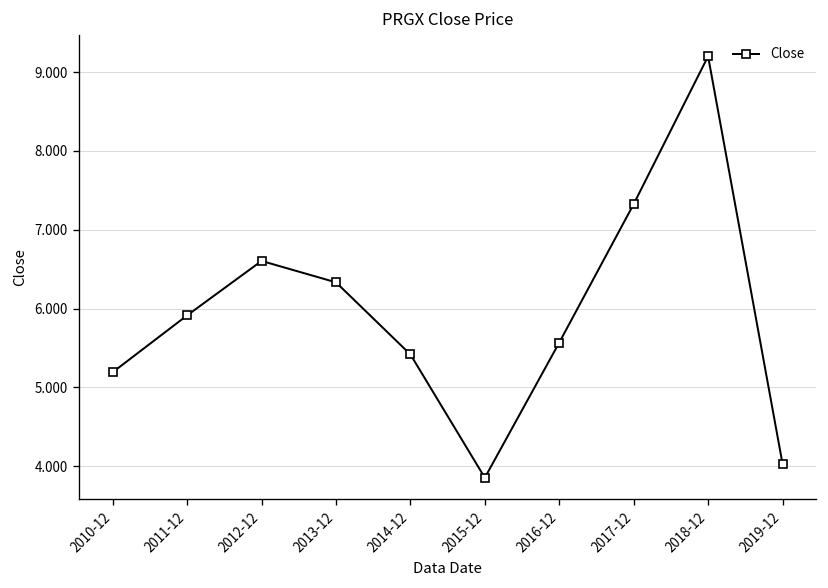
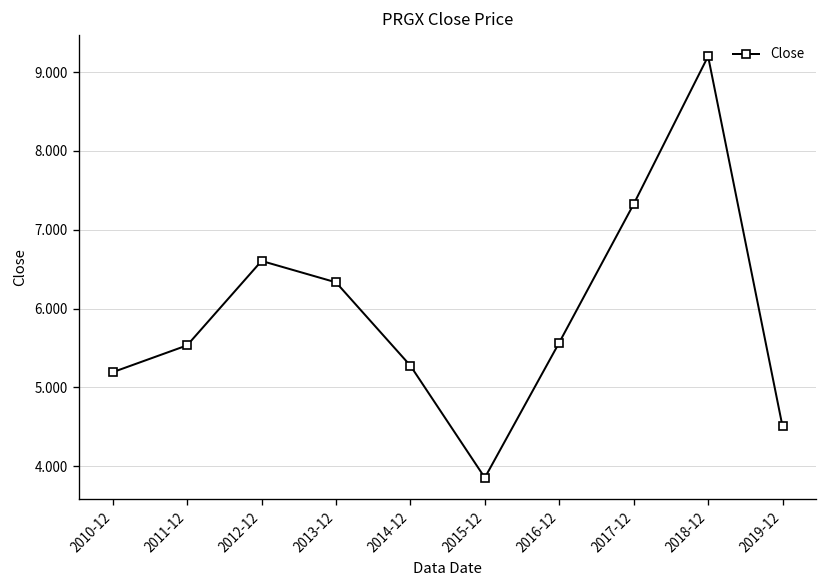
2011-12: 5.9 -> 5.5
2014-12: 5.4 -> 5.3
2019-12: 4.0 -> 4.5
